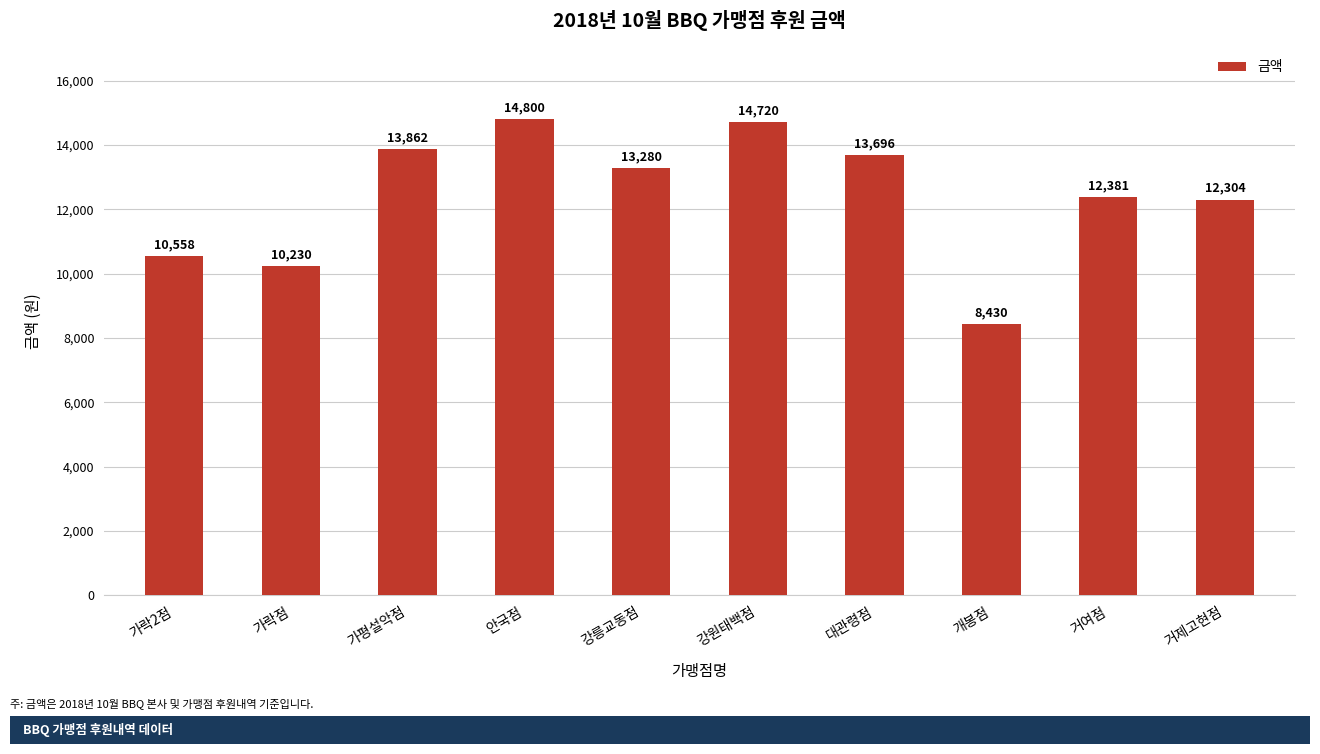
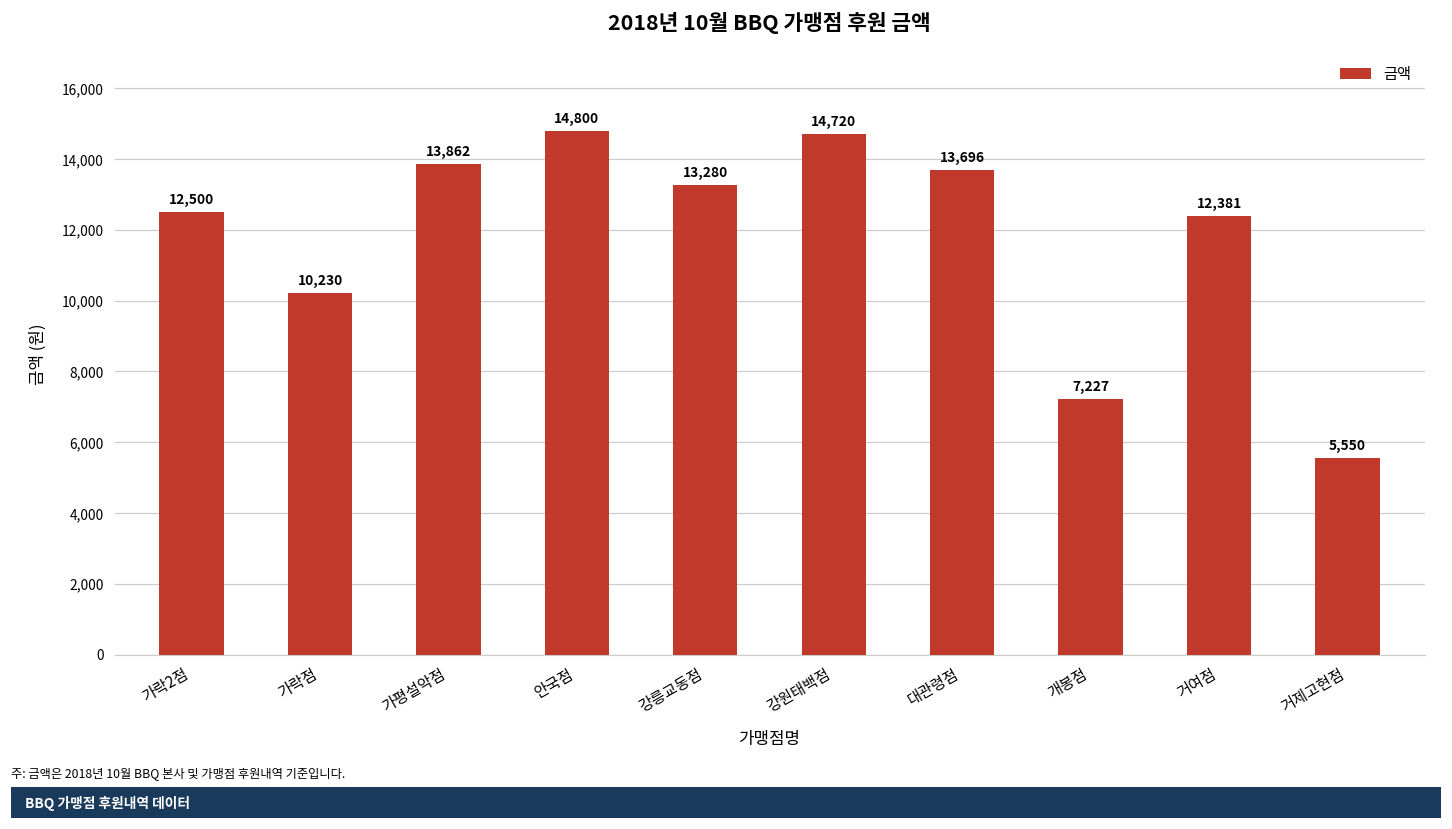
가락2점: 10,558 -> 12,500
개봉점: 8,430 -> 7,227
거제고현점: 12,304 -> 5,550
